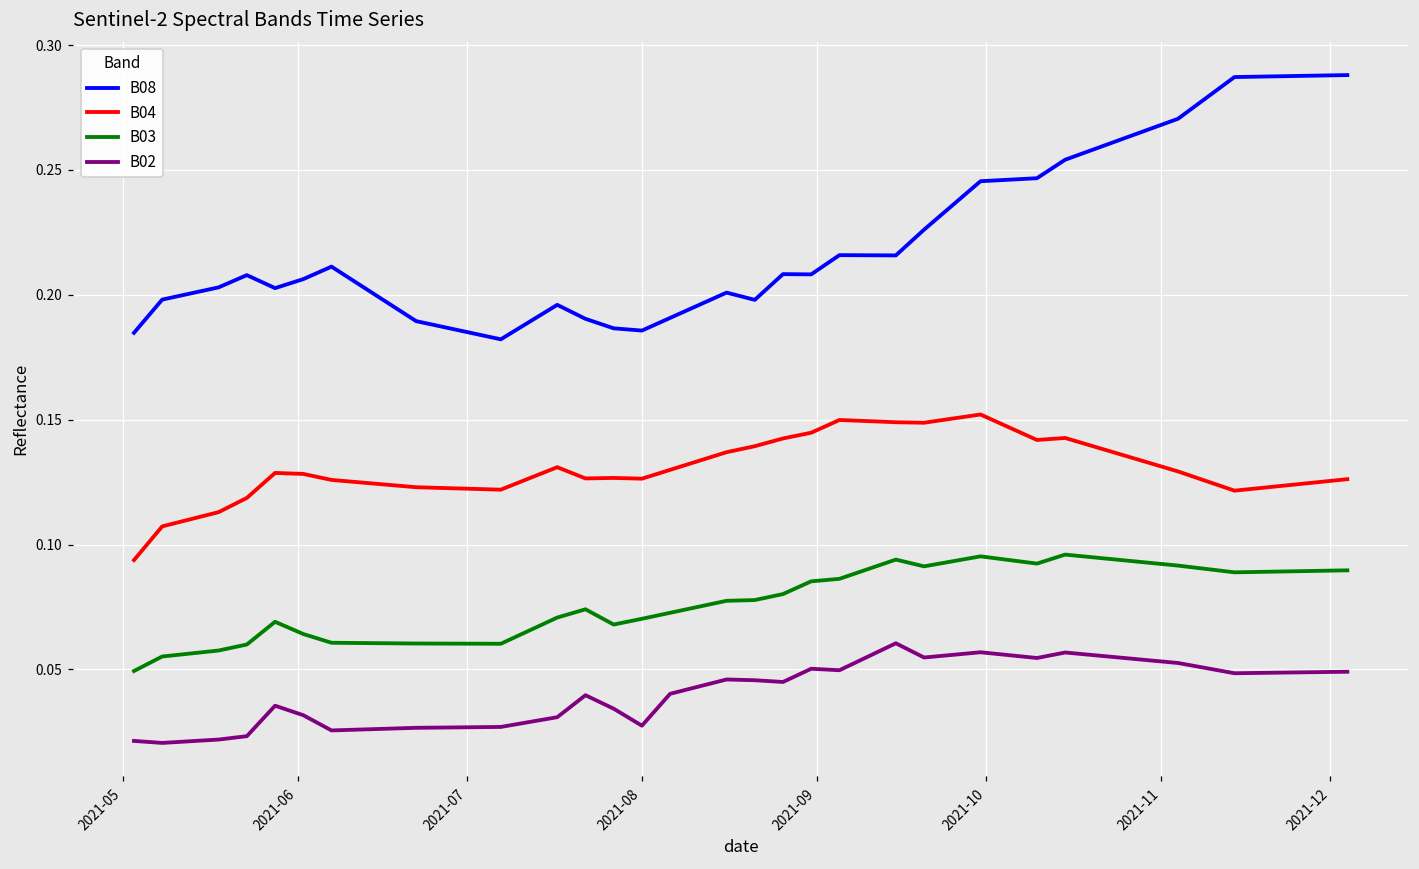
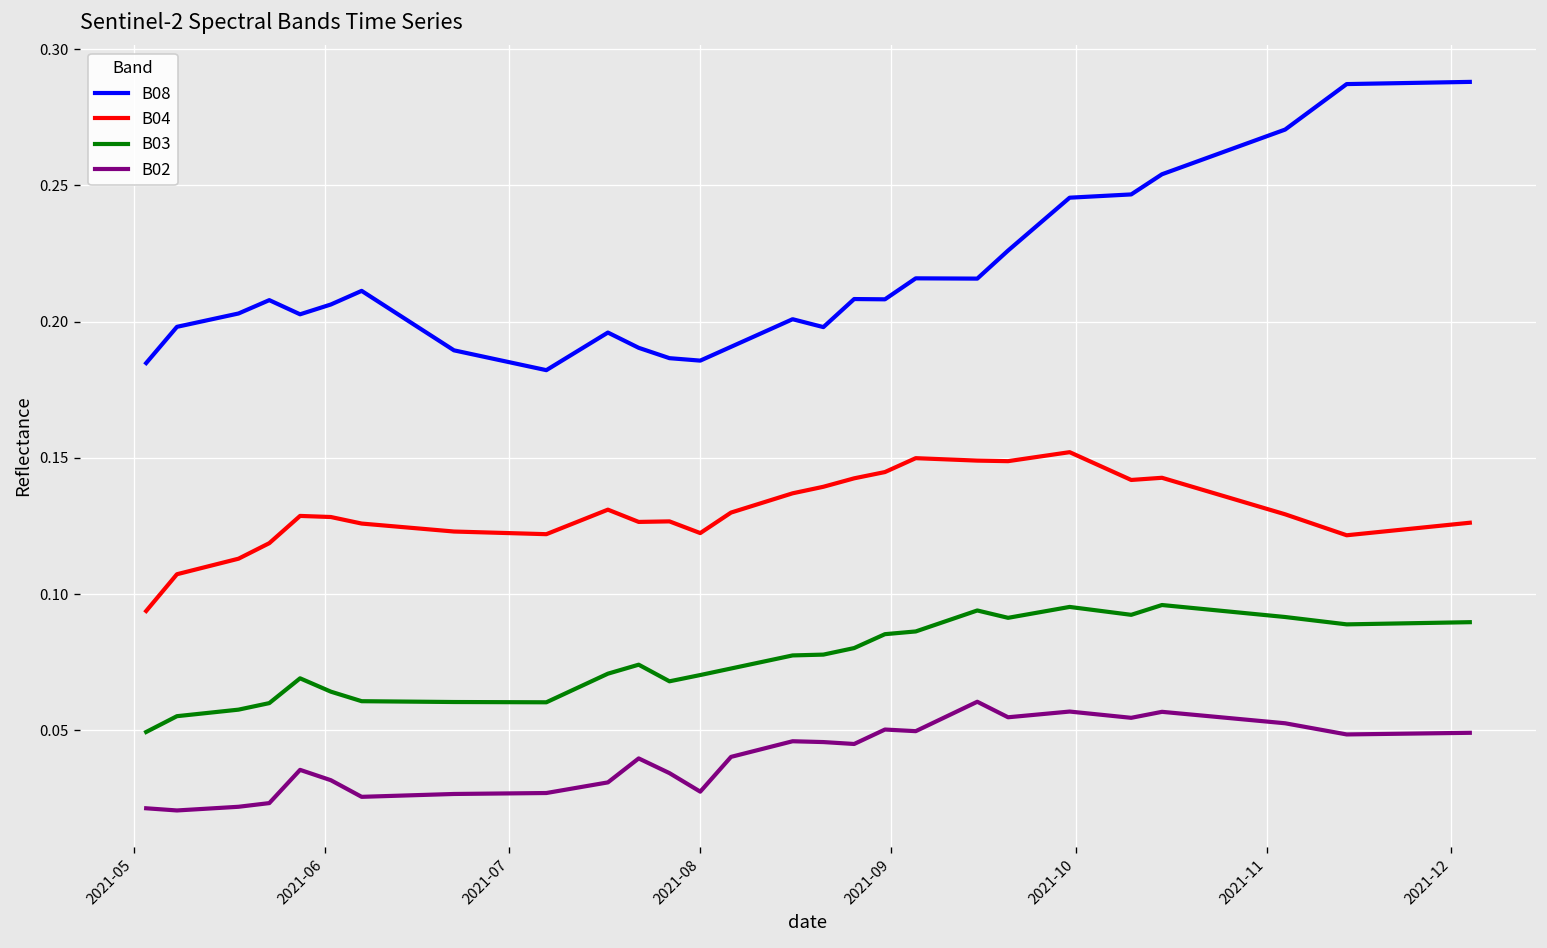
B04, 2021-08: 0.126 -> 0.122
